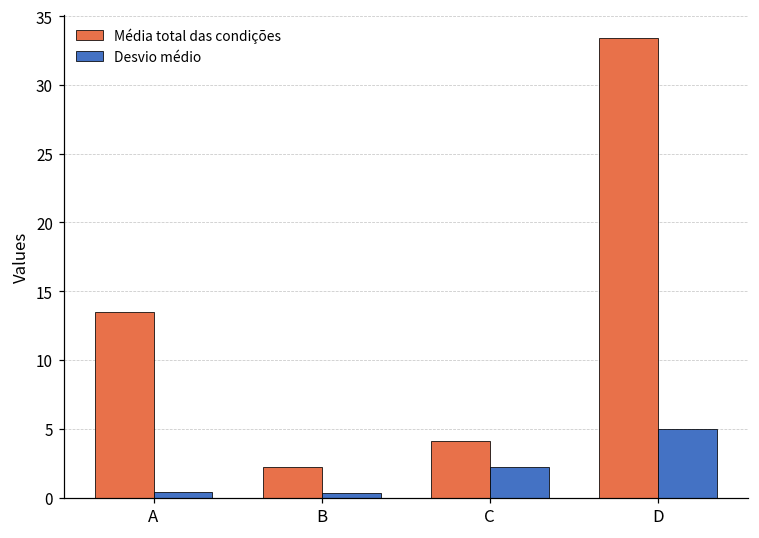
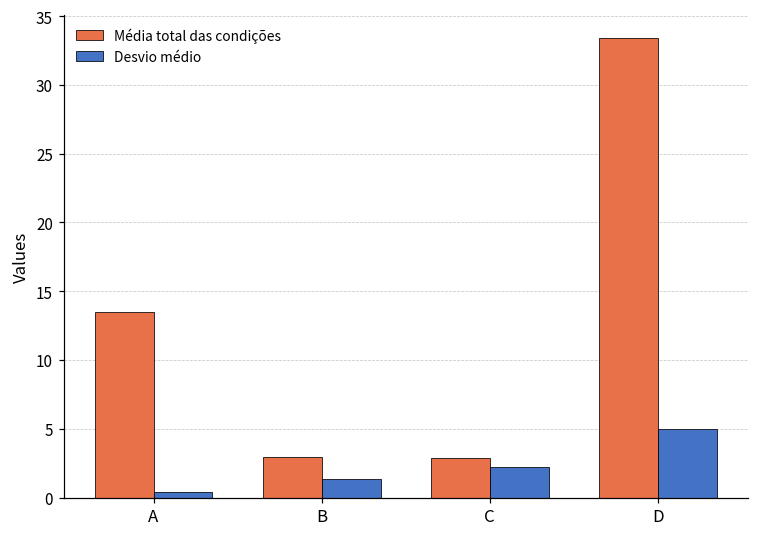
Média total das condições, B: 2.2 -> 3.0
Desvio médio, B: 0.4 -> 1.4
Média total das condições, C: 4.2 -> 2.9
